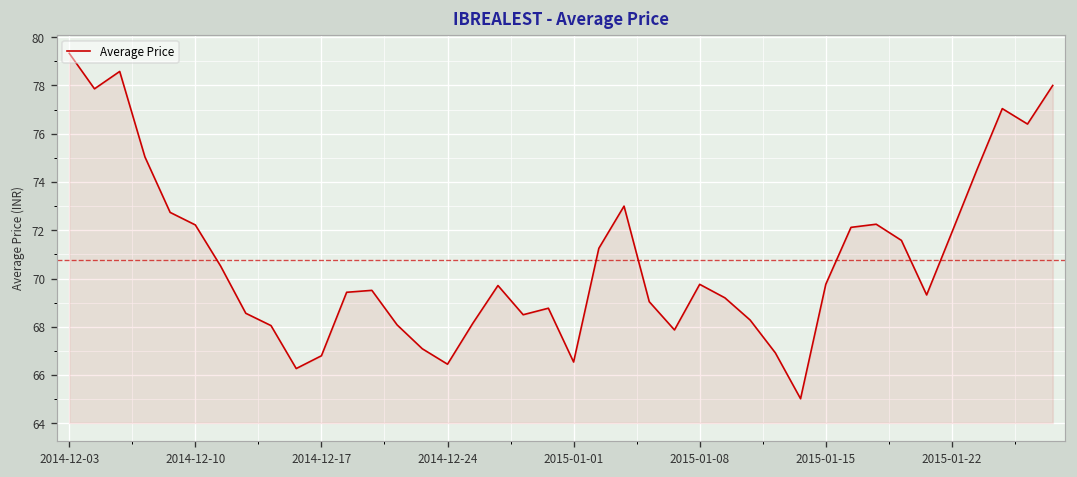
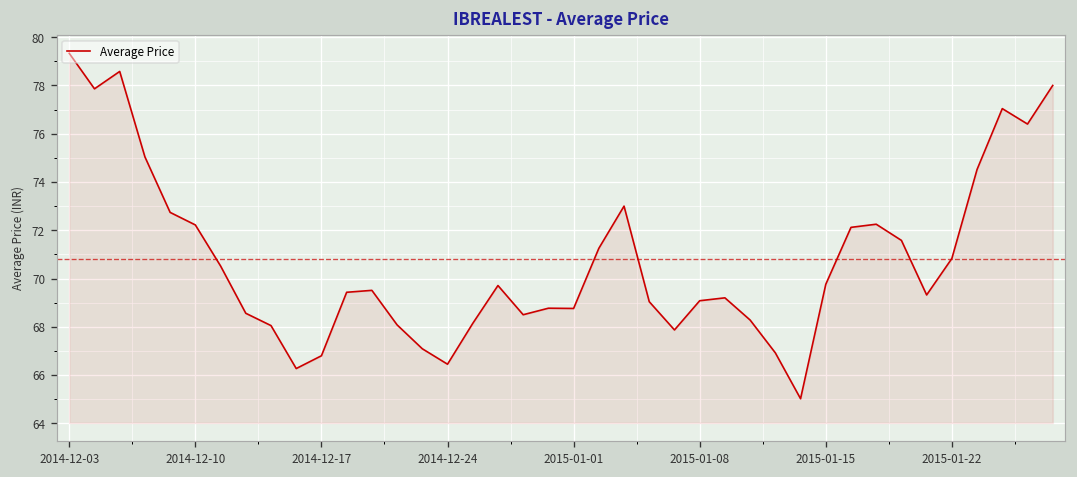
2015-01-01: 66.5 -> 68.8
2015-01-08: 69.8 -> 69.1
2015-01-22: 71.9 -> 70.8
